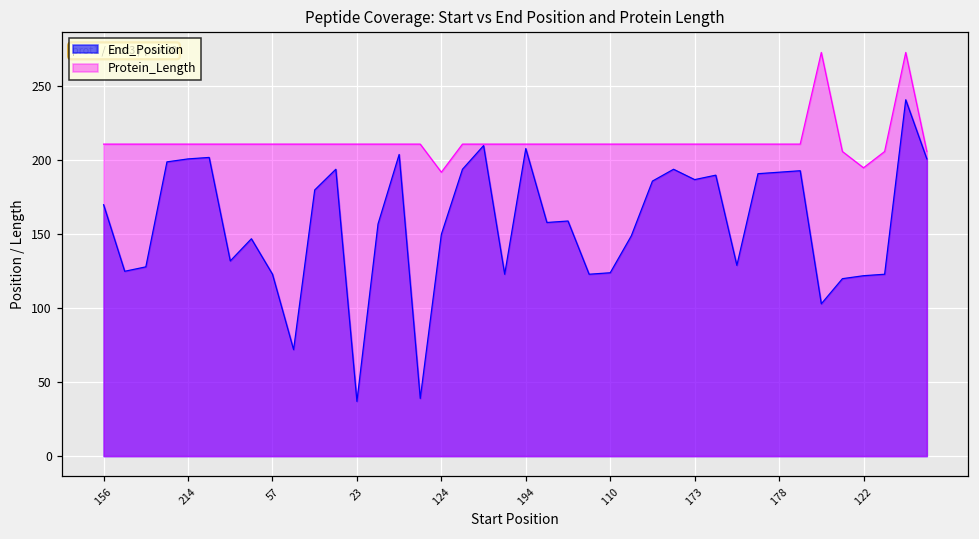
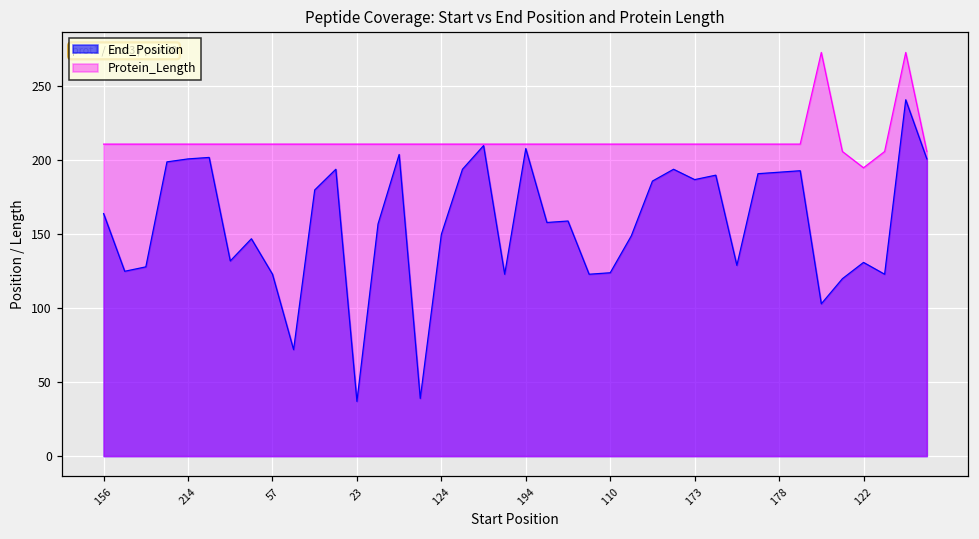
End_Position, 156: 170 -> 164
Protein_Length, 124: 192 -> 211
End_Position, 122: 122 -> 131
